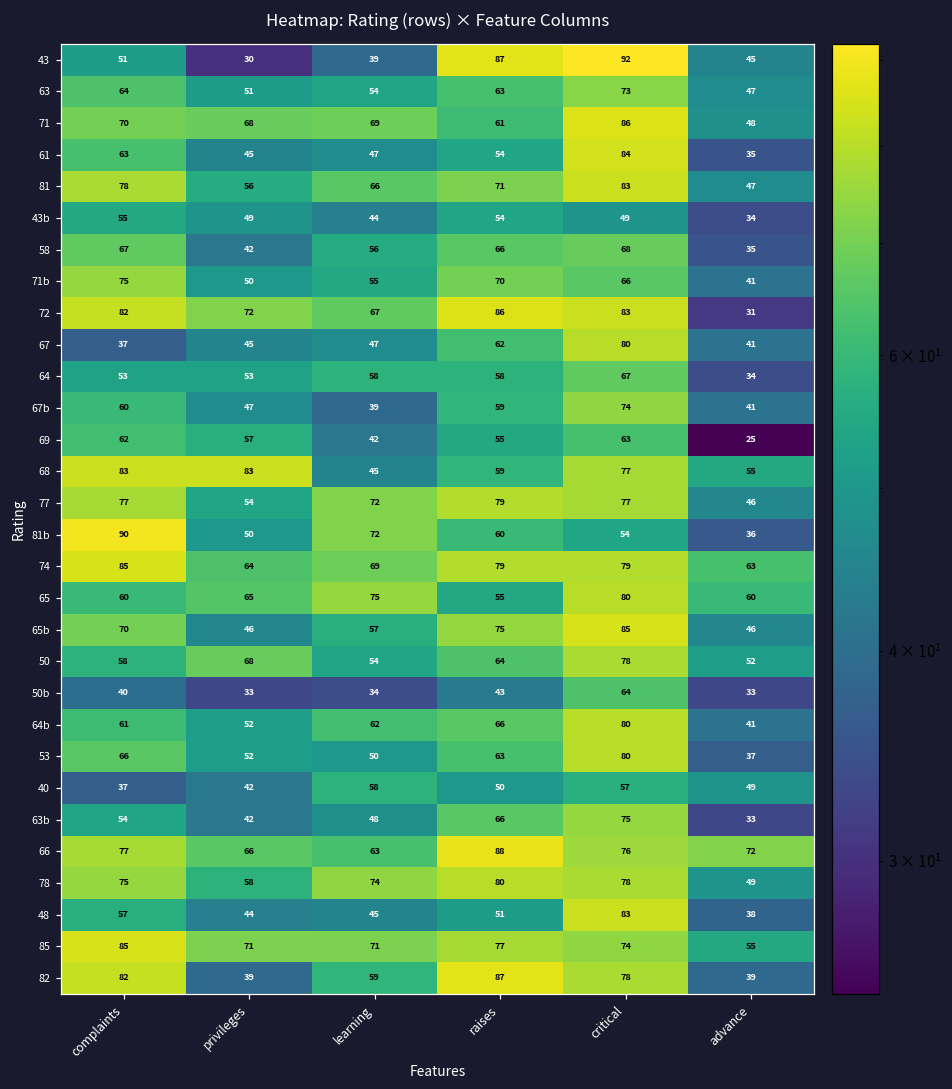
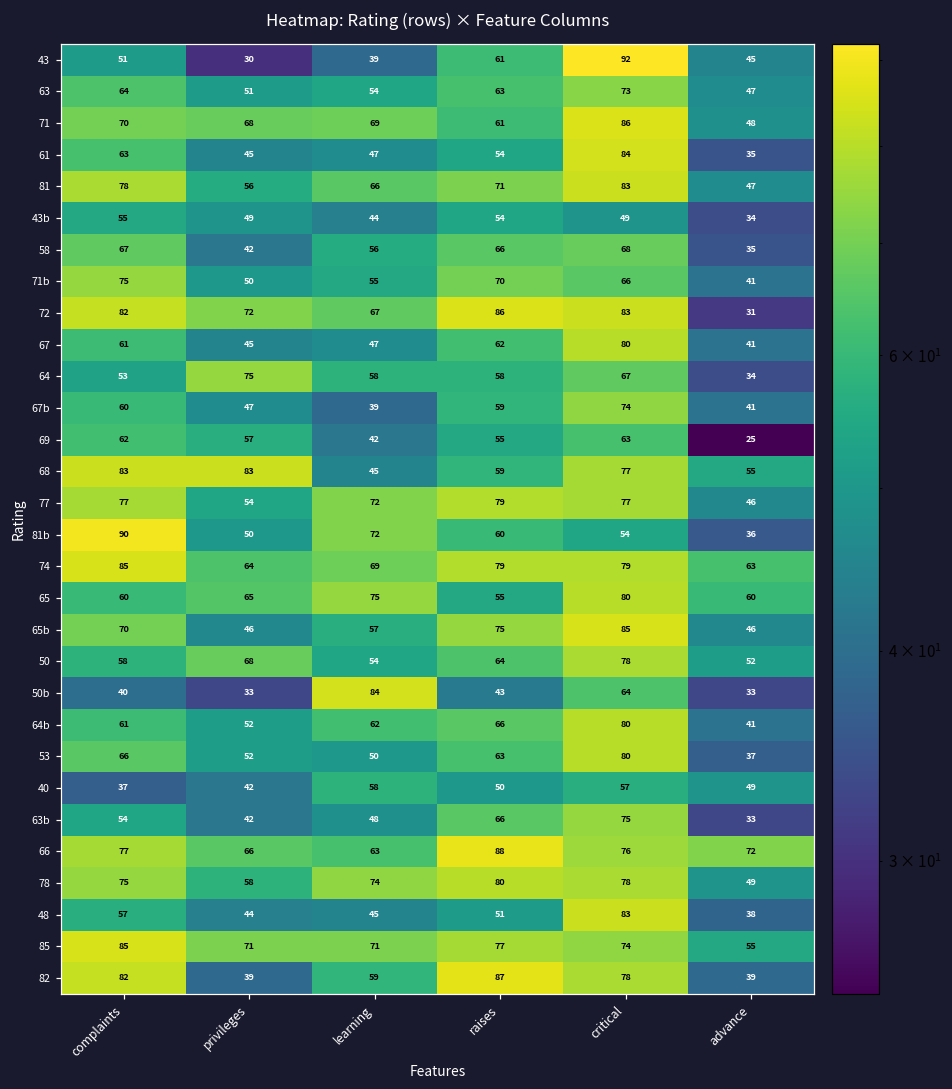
43, raises: 87 -> 61
67, complaints: 37 -> 61
64, privileges: 53 -> 75
50b, learning: 34 -> 84
